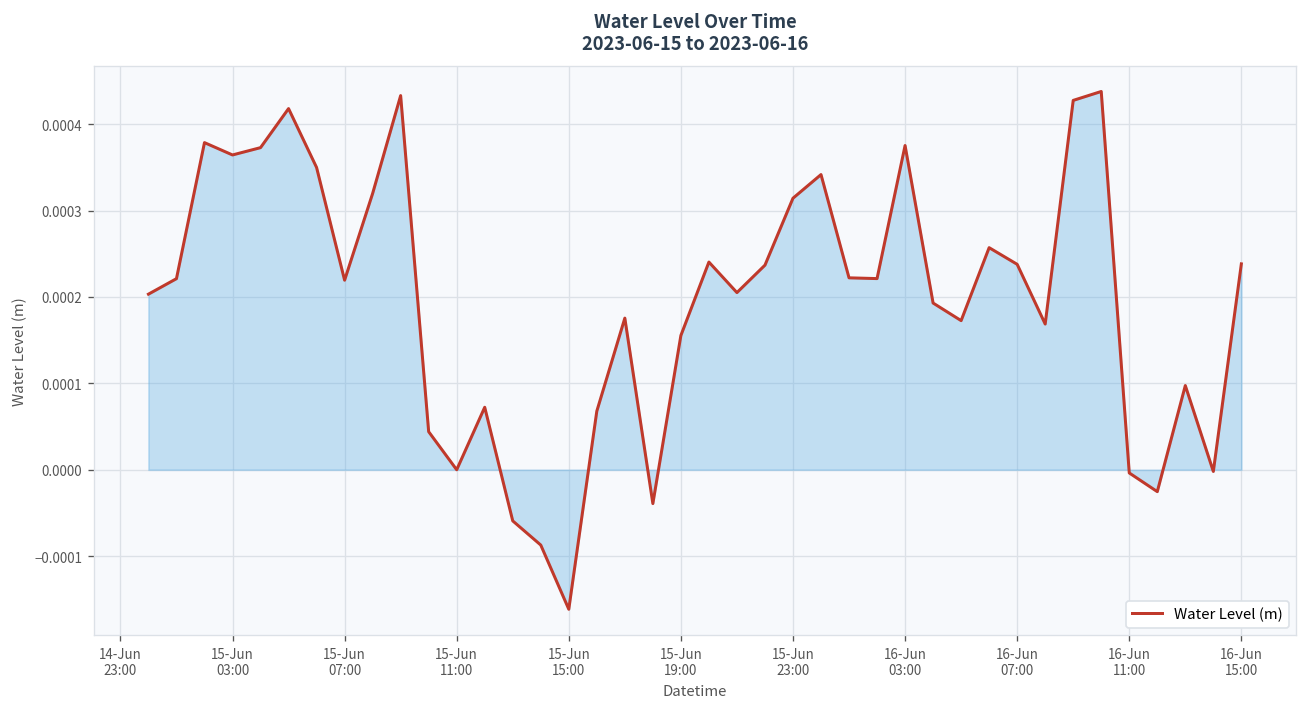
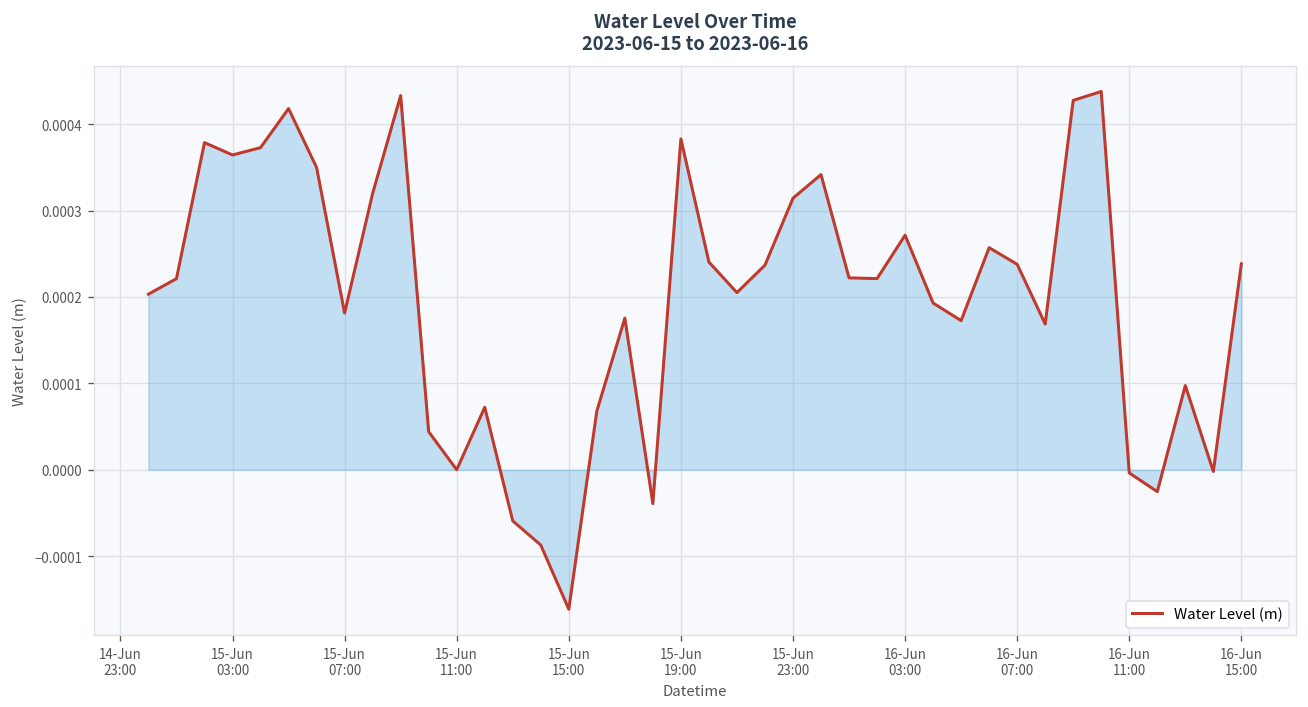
Water Level (m), 15-Jun 07:00: 0.00022 -> 0.00018
Water Level (m), 15-Jun 19:00: 0.00016 -> 0.00038
Water Level (m), 16-Jun 03:00: 0.00038 -> 0.00027
